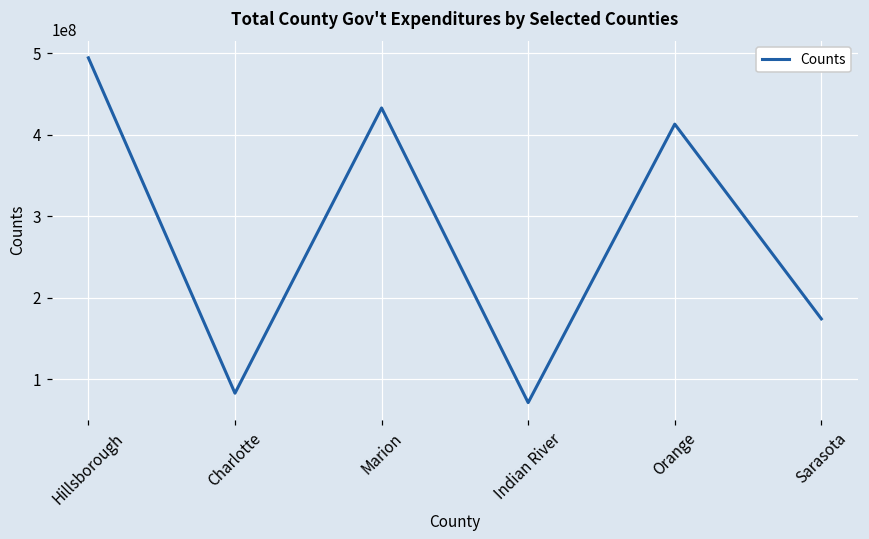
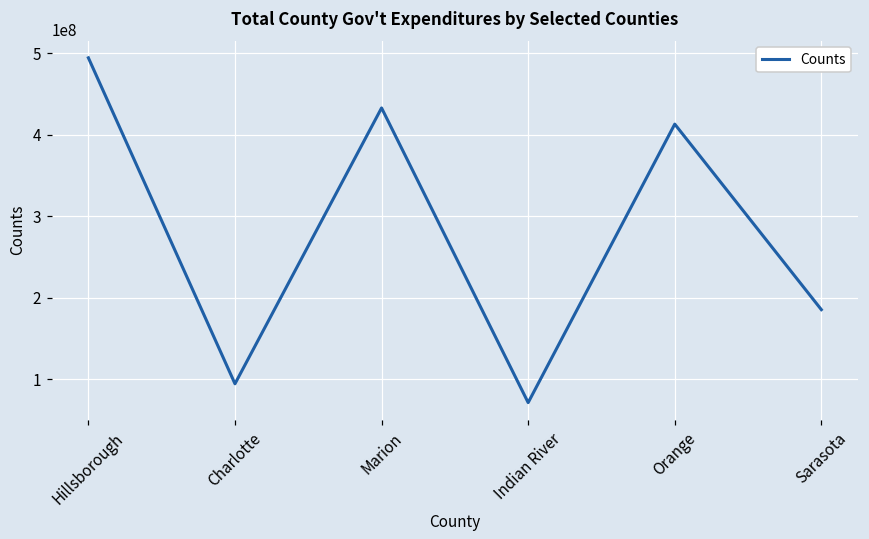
Charlotte: 80000000 -> 90000000
Sarasota: 170000000 -> 190000000
